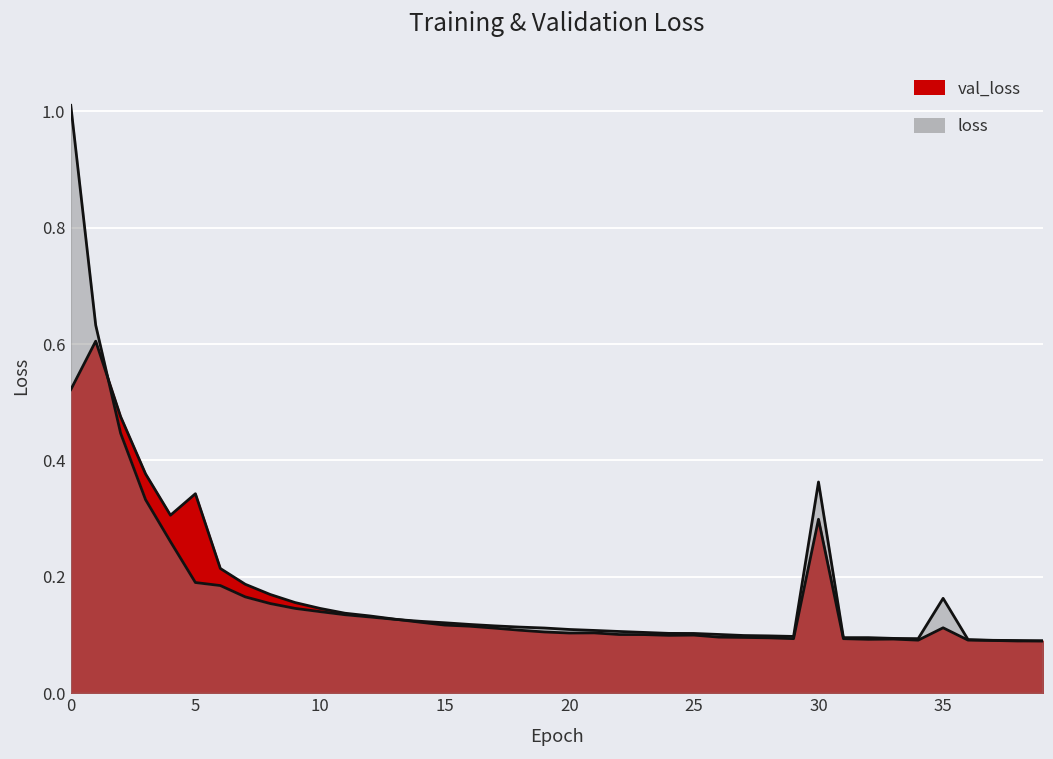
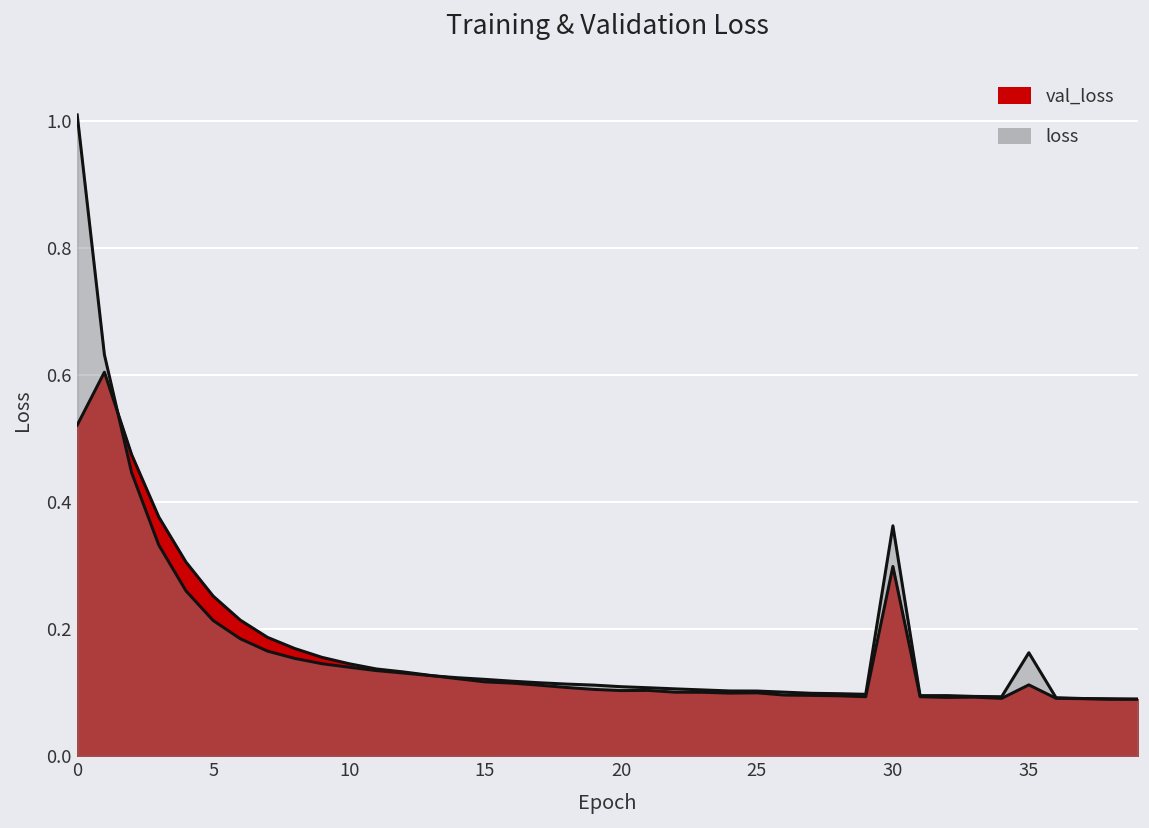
val_loss, 5: 0.34 -> 0.25
loss, 5: 0.19 -> 0.21
